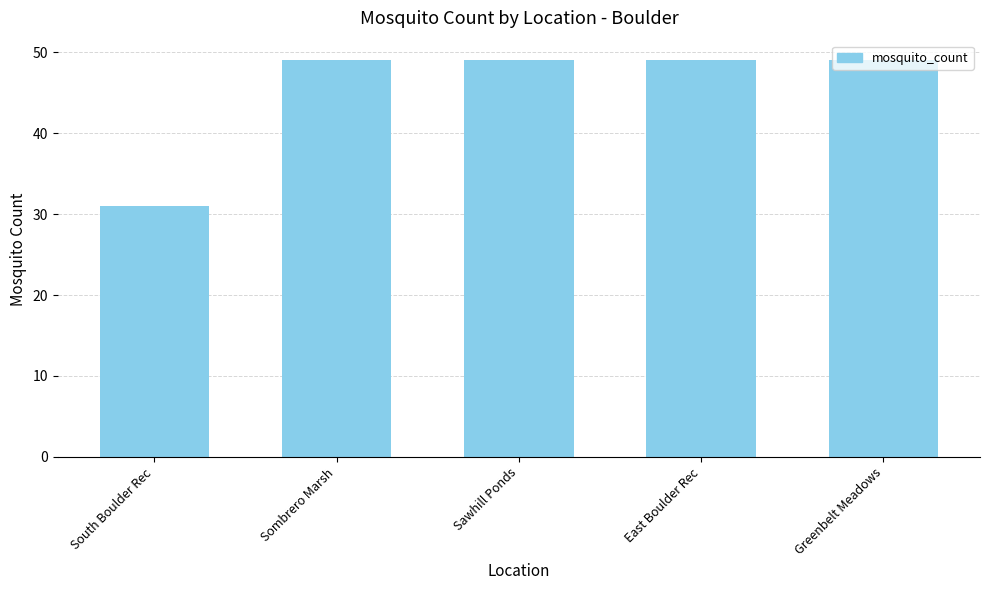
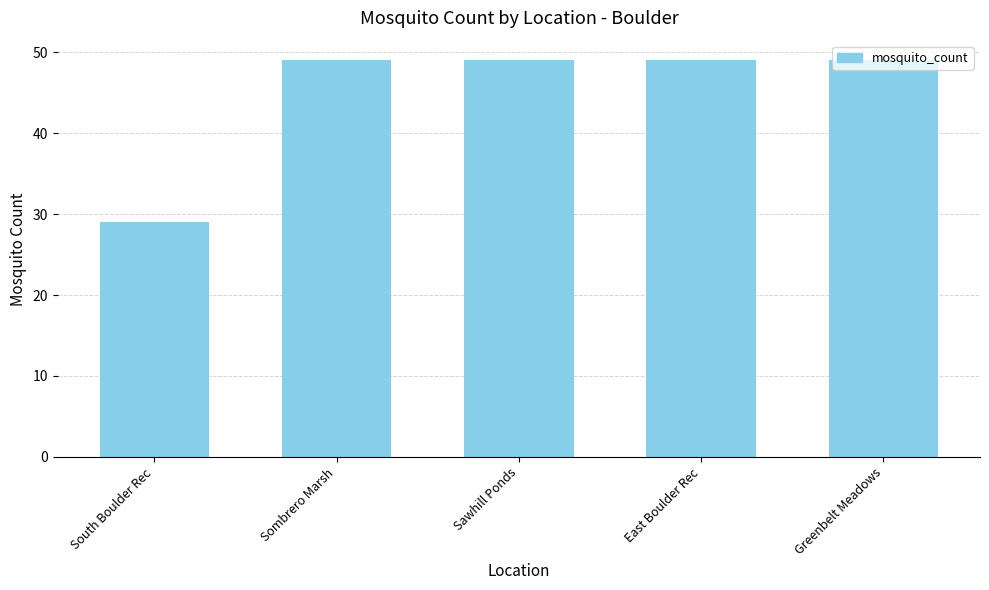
South Boulder Rec: 31 -> 29
